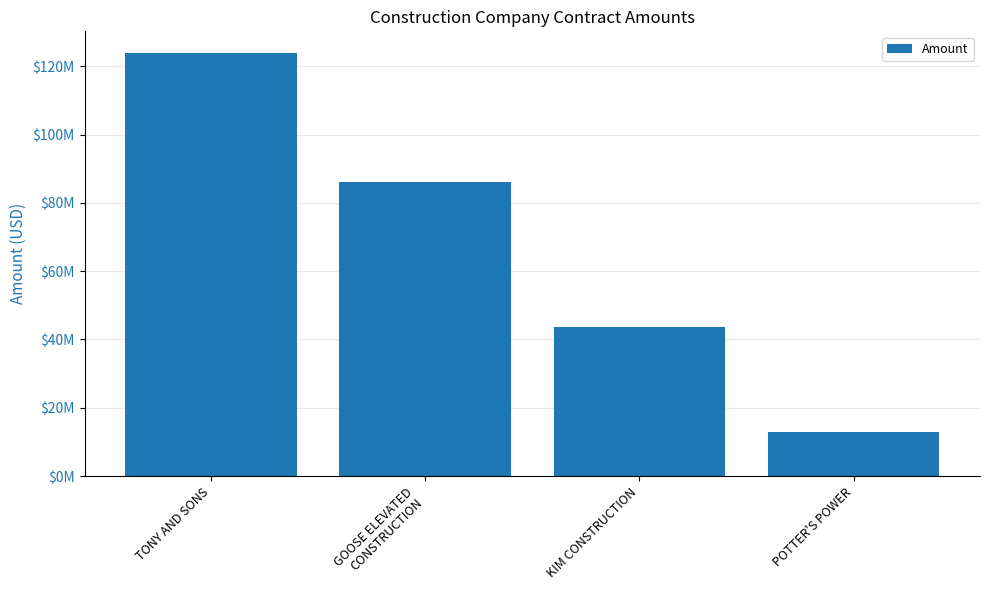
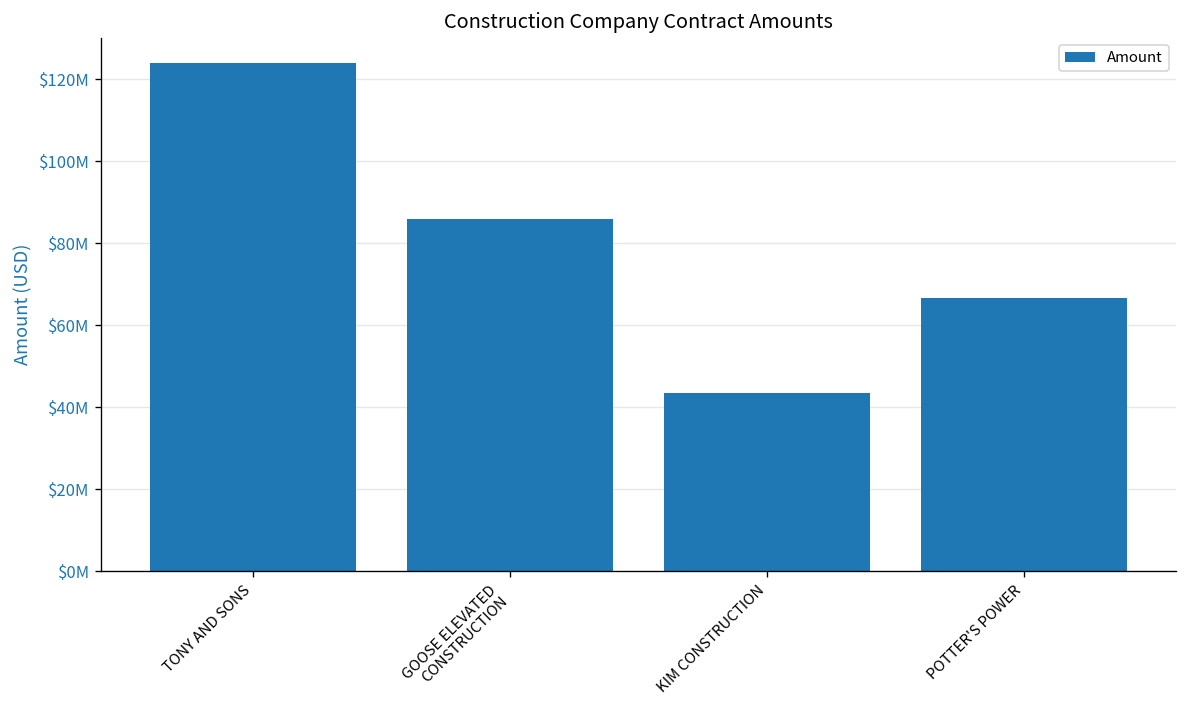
POTTER'S POWER: $13000000 -> $67000000
